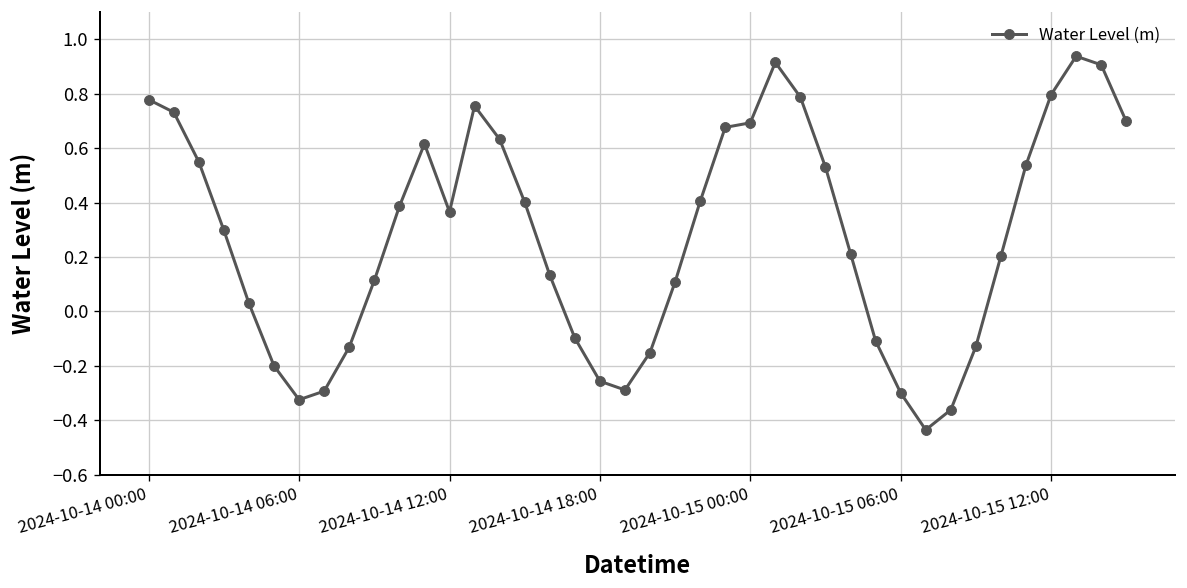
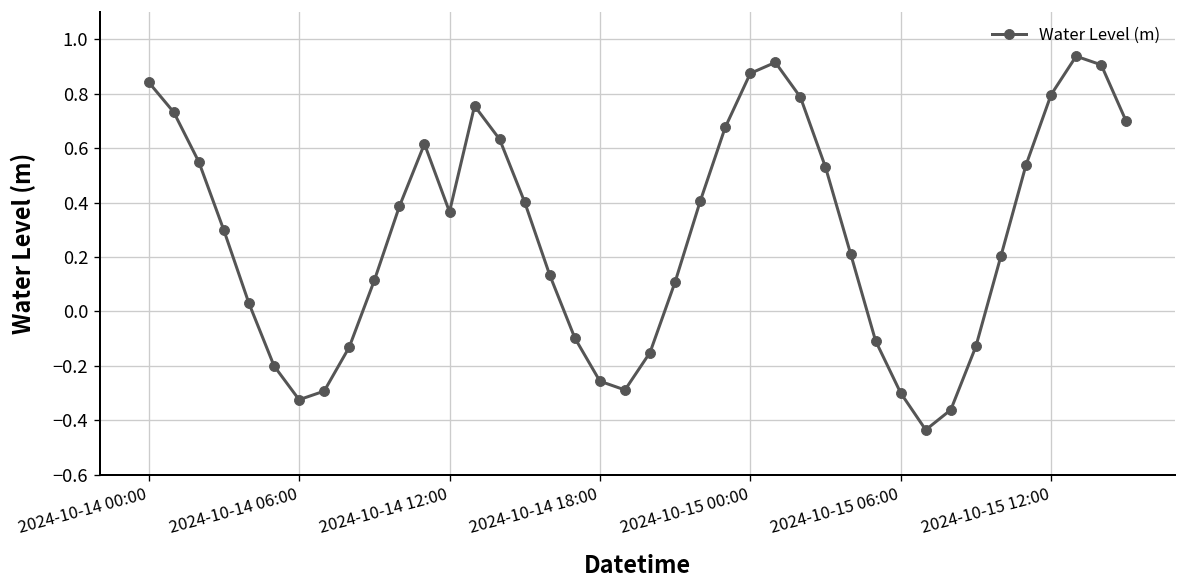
2024-10-14 00:00: 0.78 -> 0.84
2024-10-15 00:00: 0.69 -> 0.87
